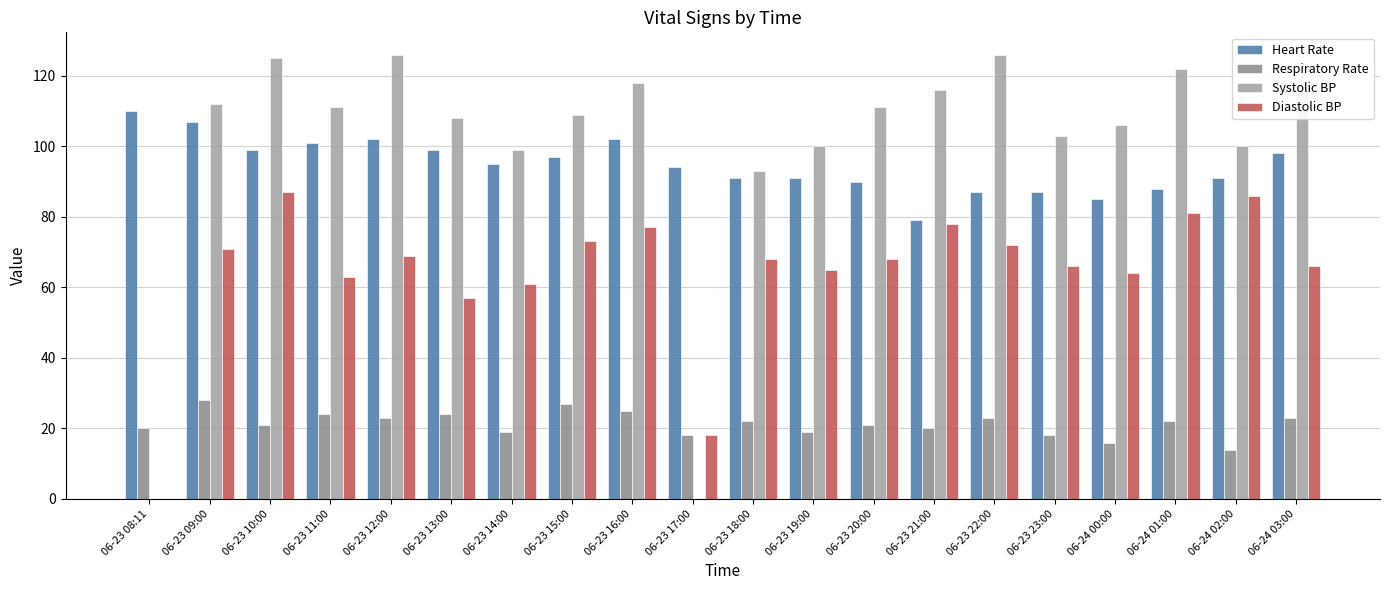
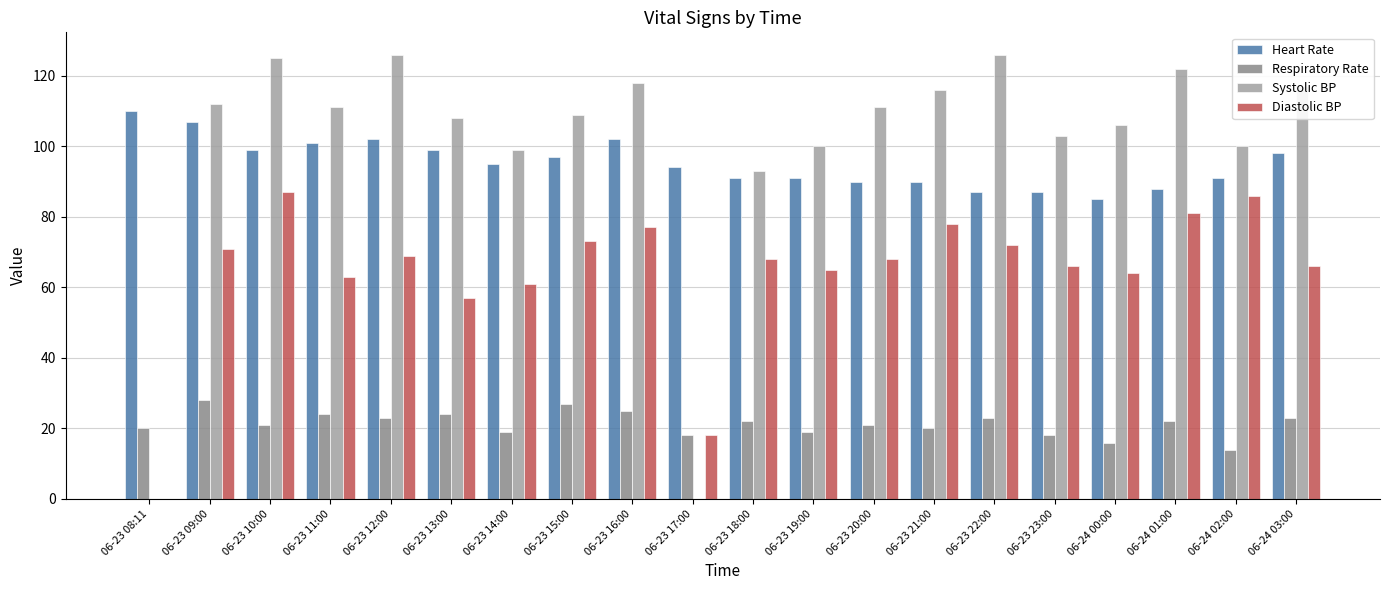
Heart Rate, 06-23 21:00: 79 -> 90
